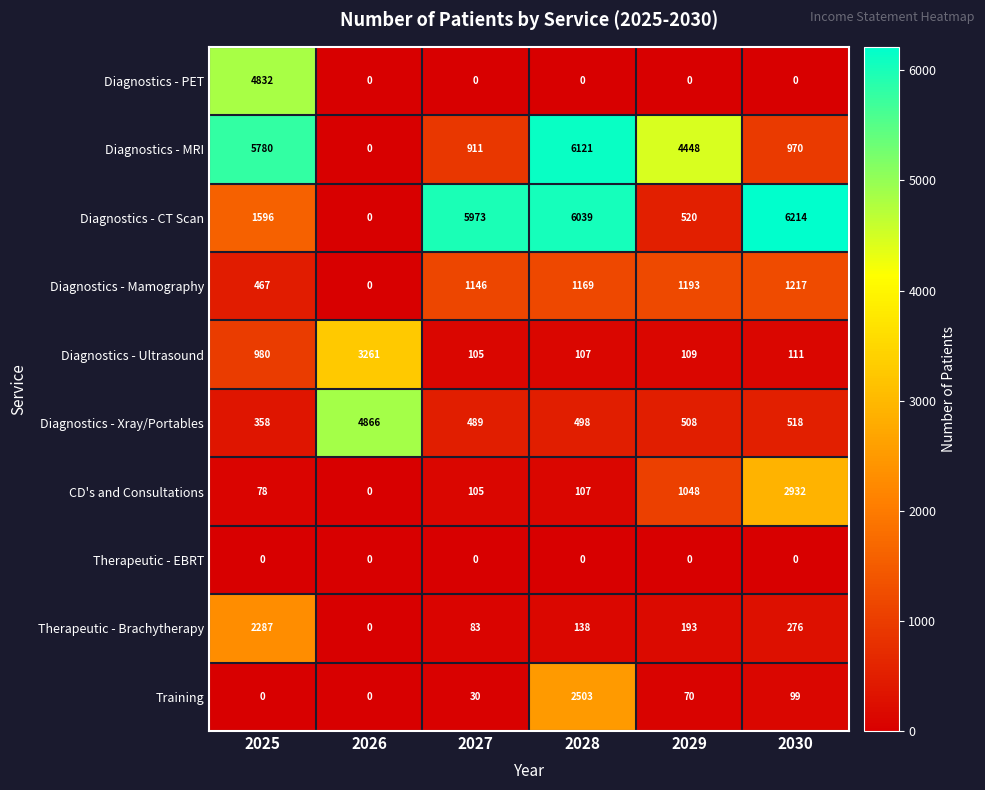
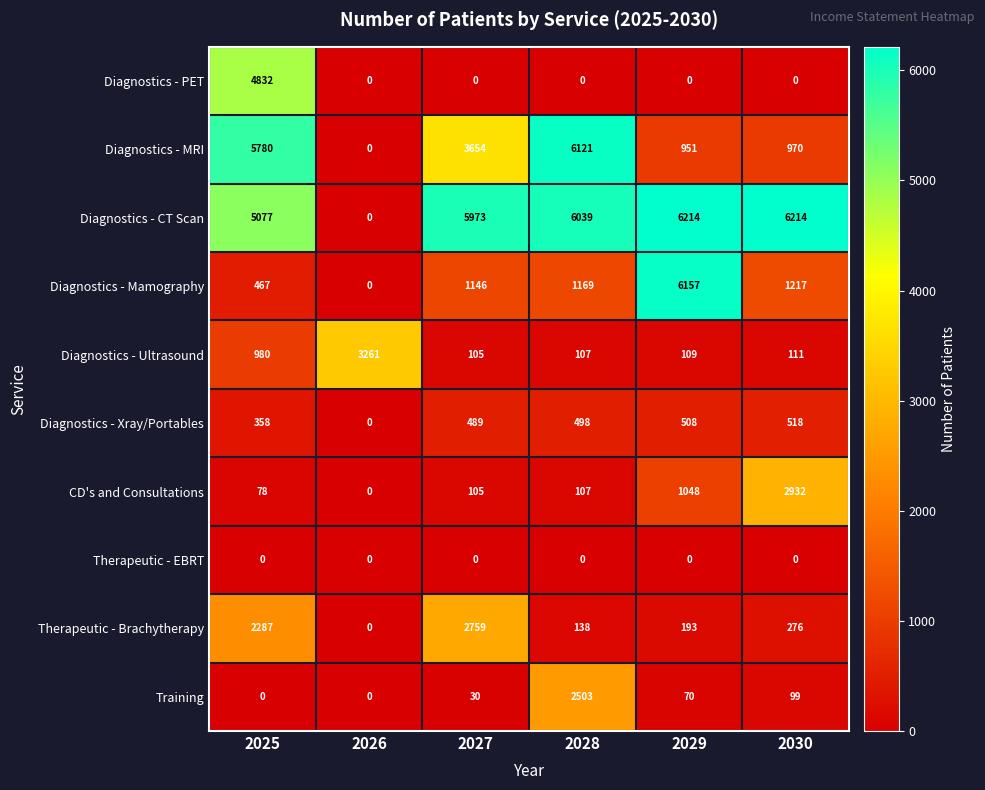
Diagnostics - MRI, 2027: 911 -> 3654
Diagnostics - MRI, 2029: 4448 -> 951
Diagnostics - CT Scan, 2025: 1596 -> 5077
Diagnostics - CT Scan, 2029: 520 -> 6214
Diagnostics - Mamography, 2029: 1193 -> 6157
Diagnostics - Xray/Portables, 2026: 4866 -> 0
Therapeutic - Brachytherapy, 2027: 83 -> 2759
